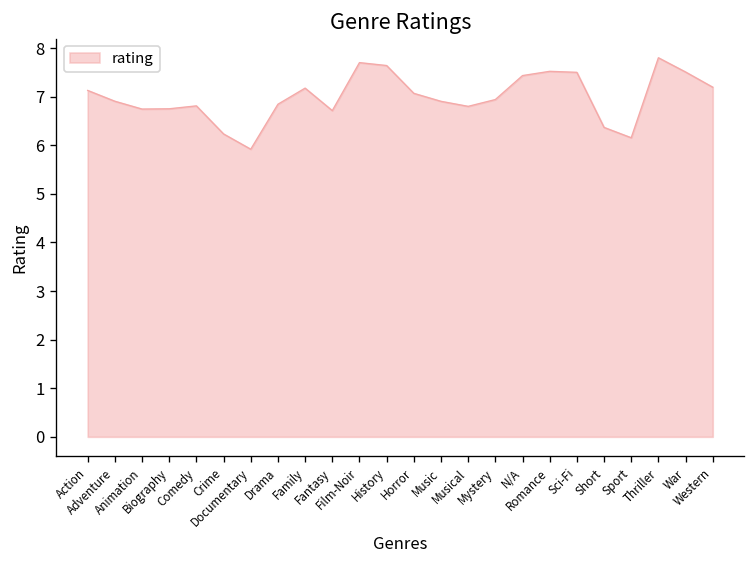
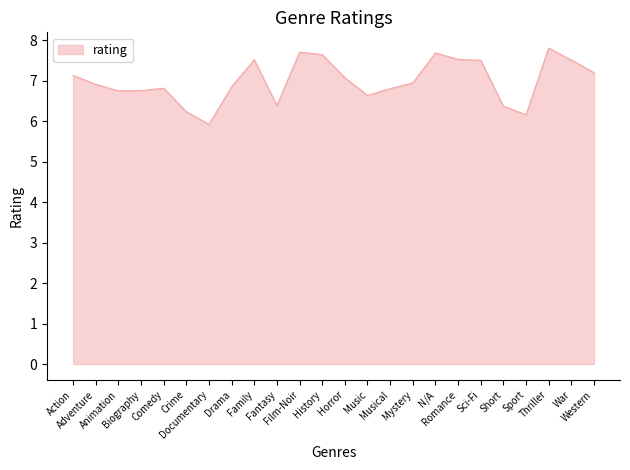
Family: 7.2 -> 7.5
Fantasy: 6.7 -> 6.4
Music: 6.9 -> 6.6
N/A: 7.4 -> 7.7
